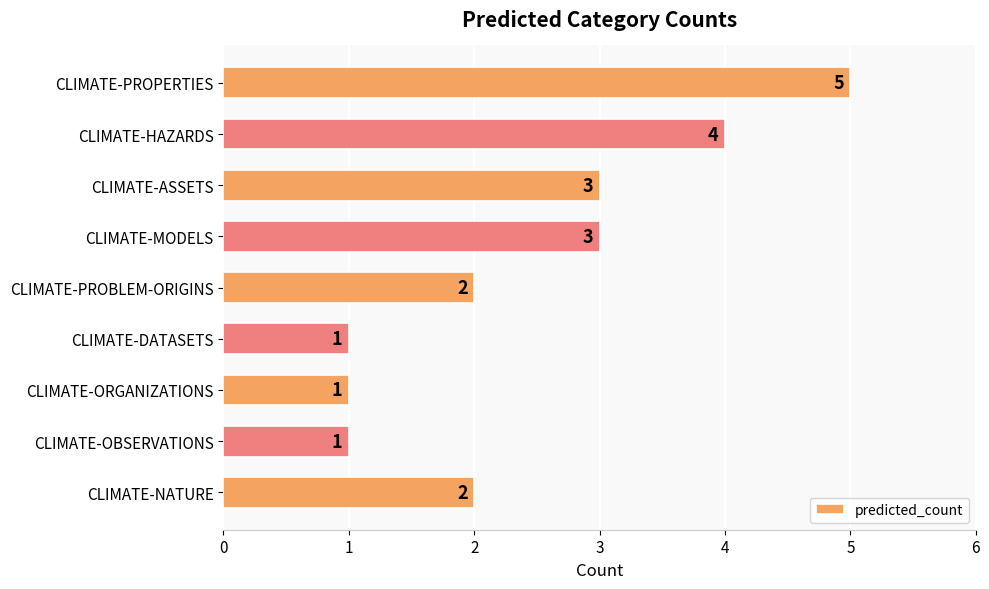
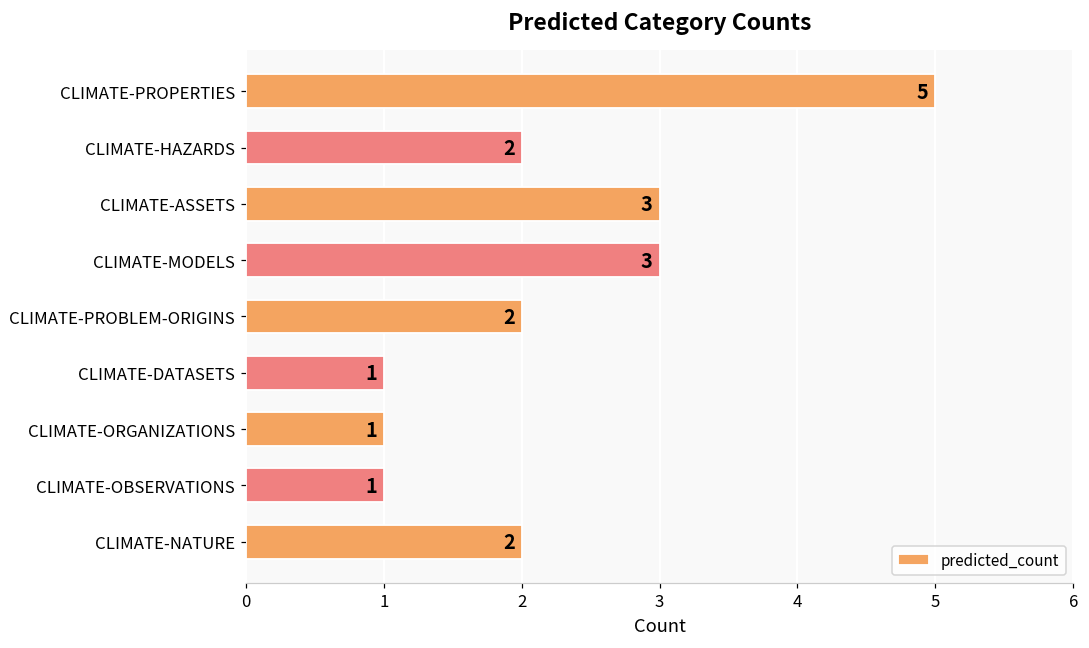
CLIMATE-HAZARDS: 4 -> 2
